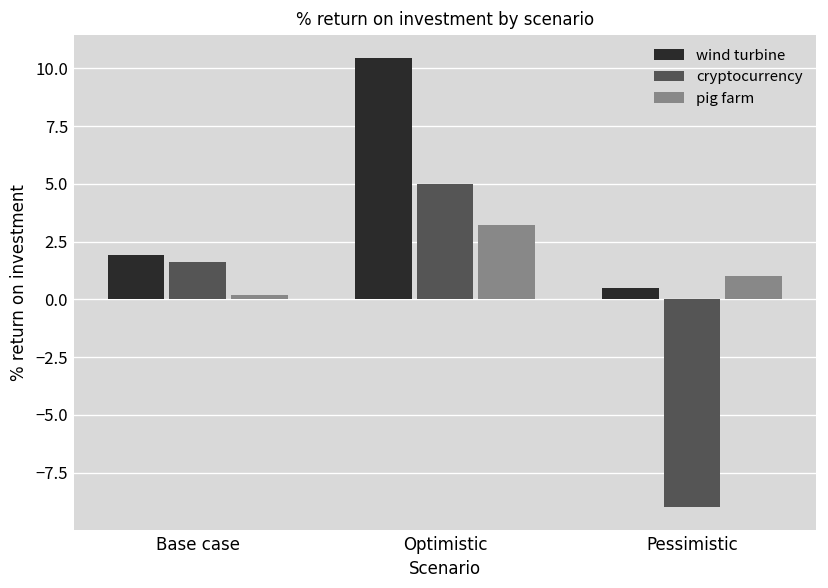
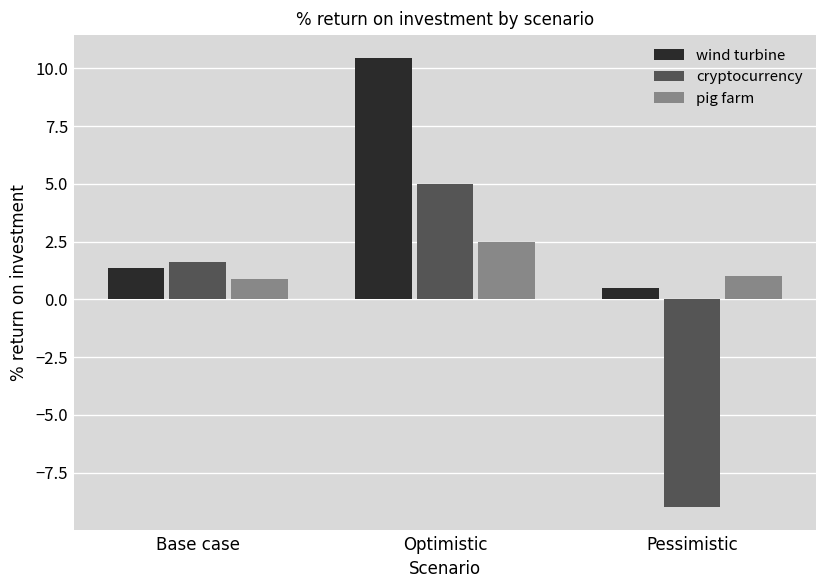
wind turbine, Base case: 1.9 -> 1.4
pig farm, Base case: 0.2 -> 0.9
pig farm, Optimistic: 3.2 -> 2.5
